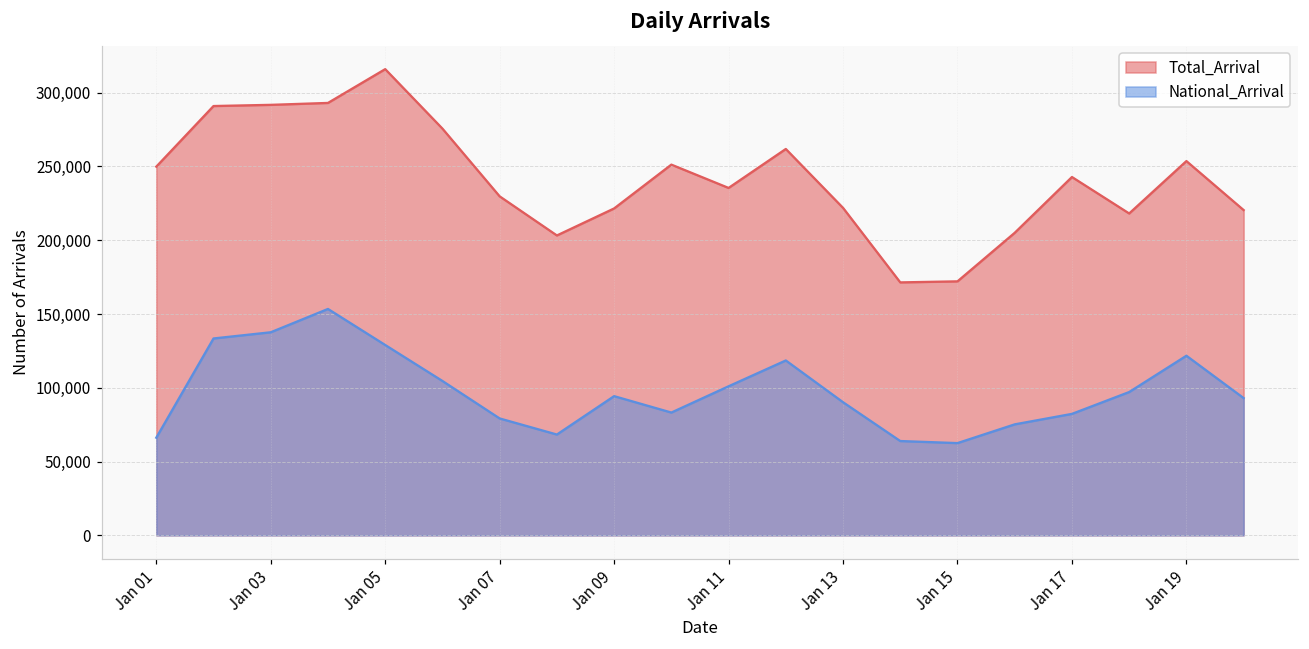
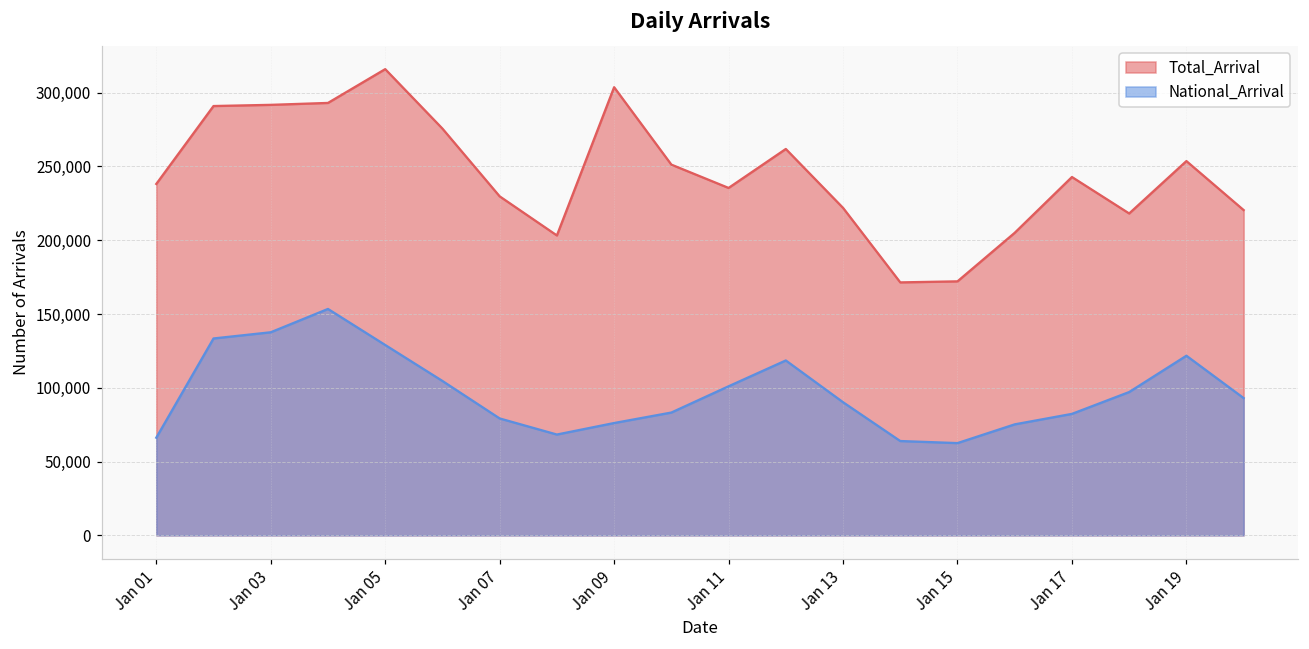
Total_Arrival, Jan 01: 250,000 -> 238,000
Total_Arrival, Jan 09: 222,000 -> 304,000
National_Arrival, Jan 09: 94,000 -> 76,000
